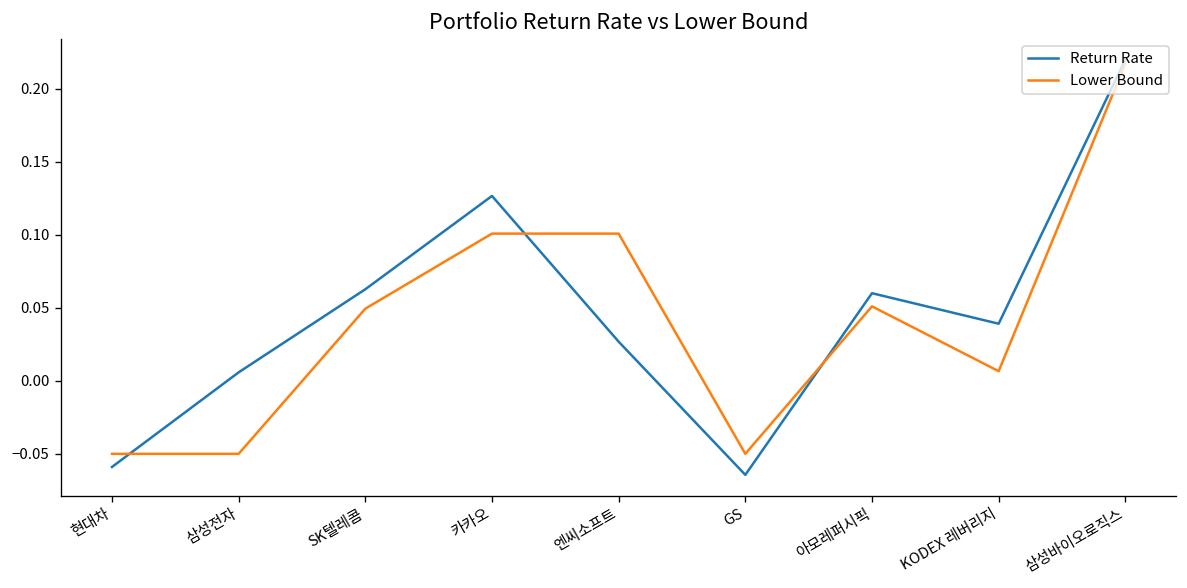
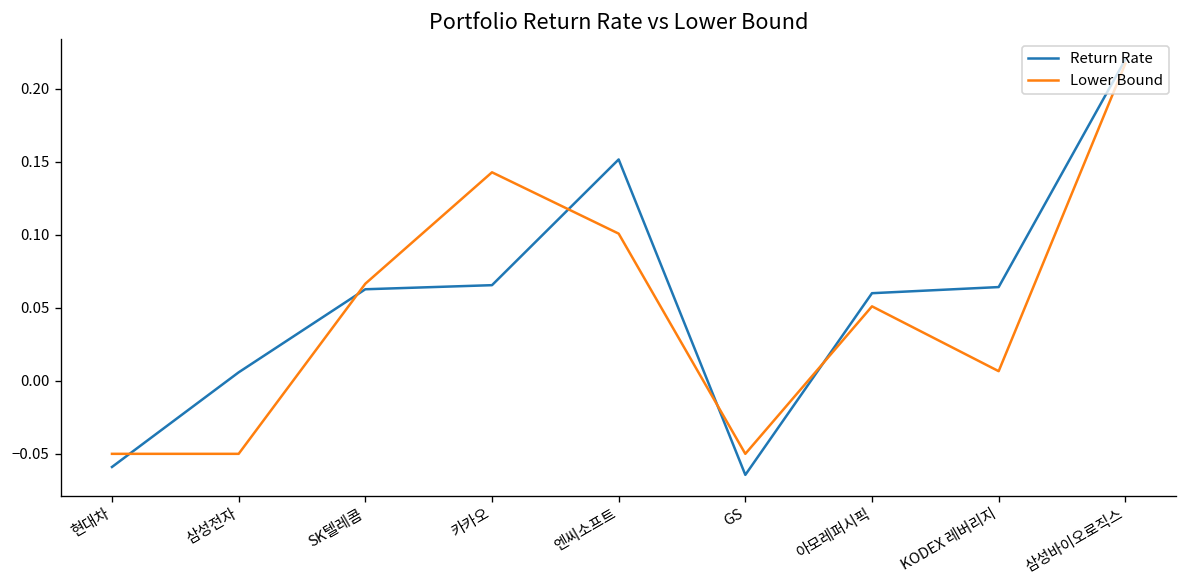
Lower Bound, SK텔레콤: 0.049 -> 0.067
Return Rate, 카카오: 0.127 -> 0.066
Lower Bound, 카카오: 0.101 -> 0.143
Return Rate, 엔씨소프트: 0.027 -> 0.152
Return Rate, KODEX 레버리지: 0.039 -> 0.064
